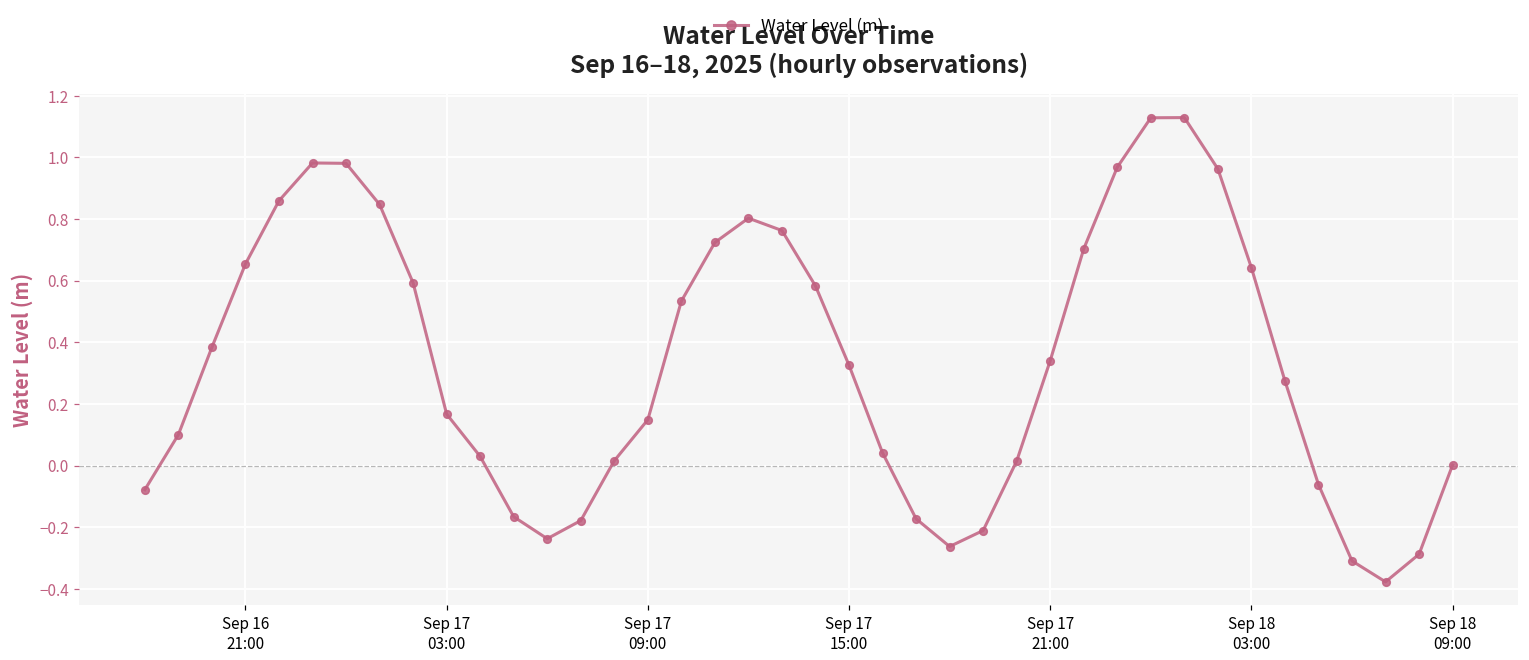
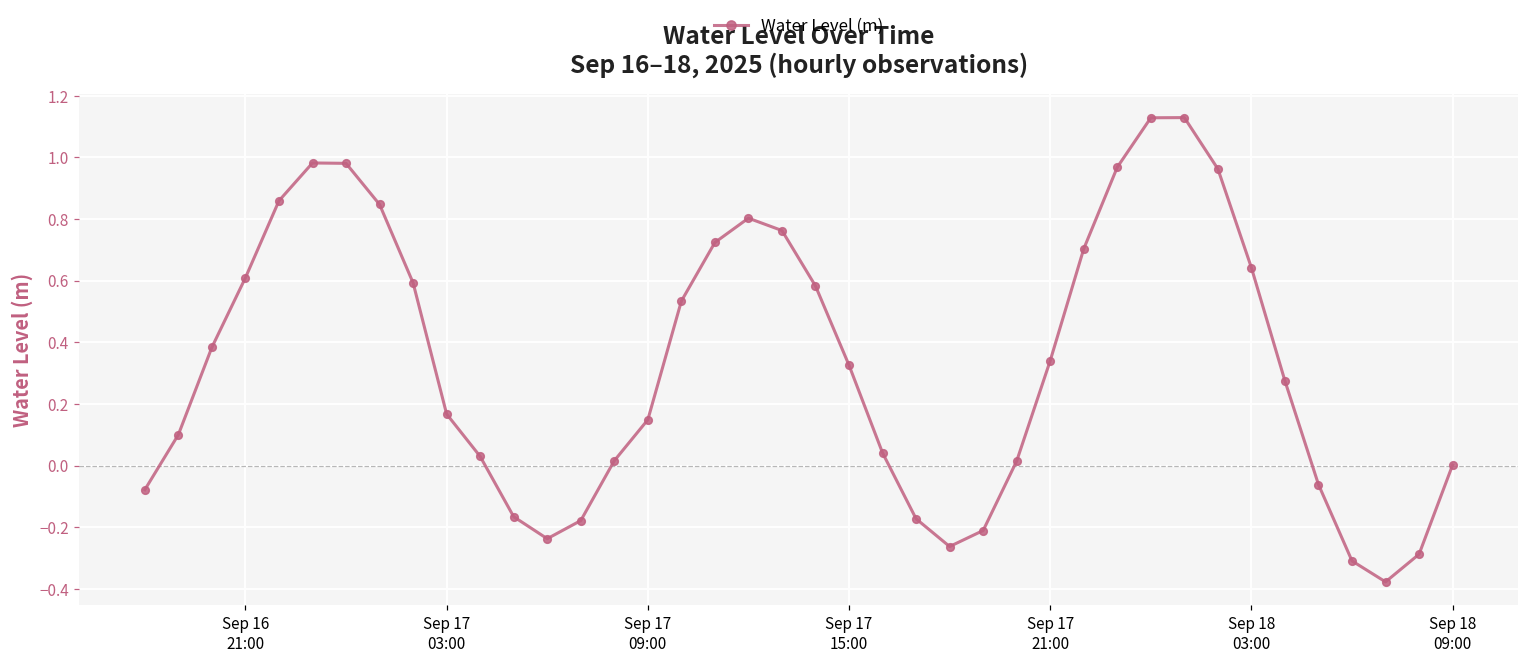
Sep 16 21:00: 0.65 -> 0.61
